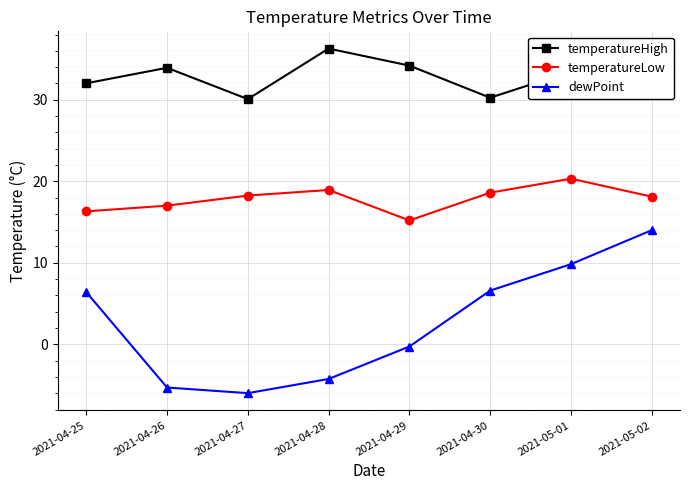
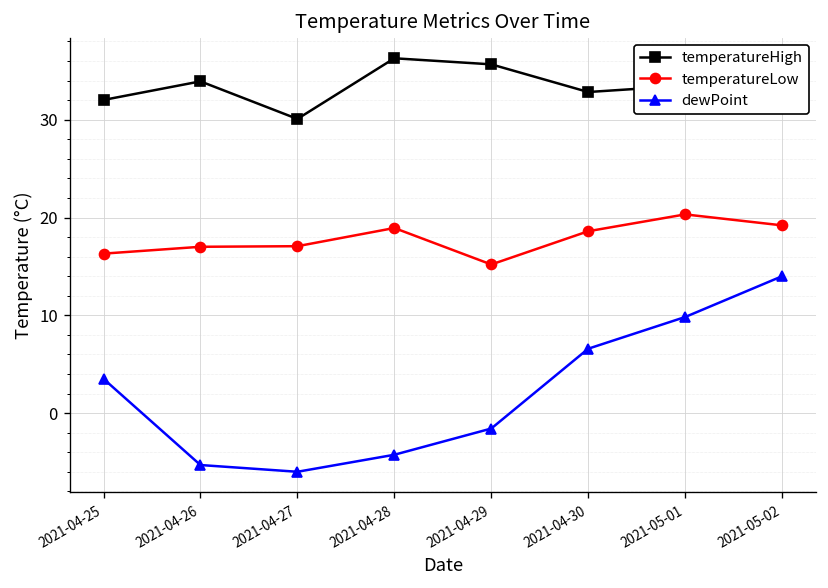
dewPoint, 2021-04-25: 6 -> 4
temperatureLow, 2021-04-27: 18 -> 17
temperatureHigh, 2021-04-29: 34 -> 36
dewPoint, 2021-04-29: 0 -> -2
temperatureHigh, 2021-04-30: 30 -> 33
temperatureLow, 2021-05-02: 18 -> 19
